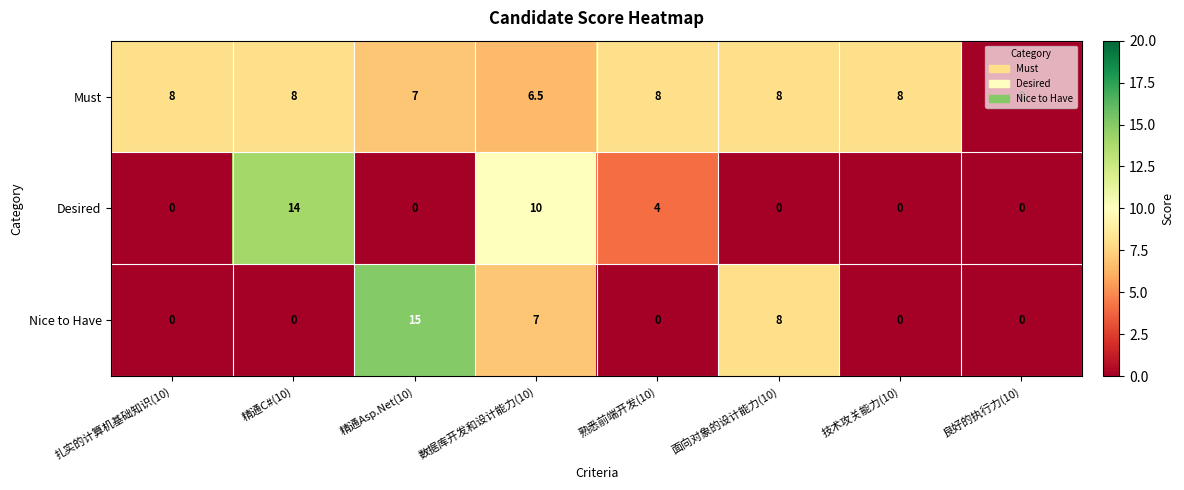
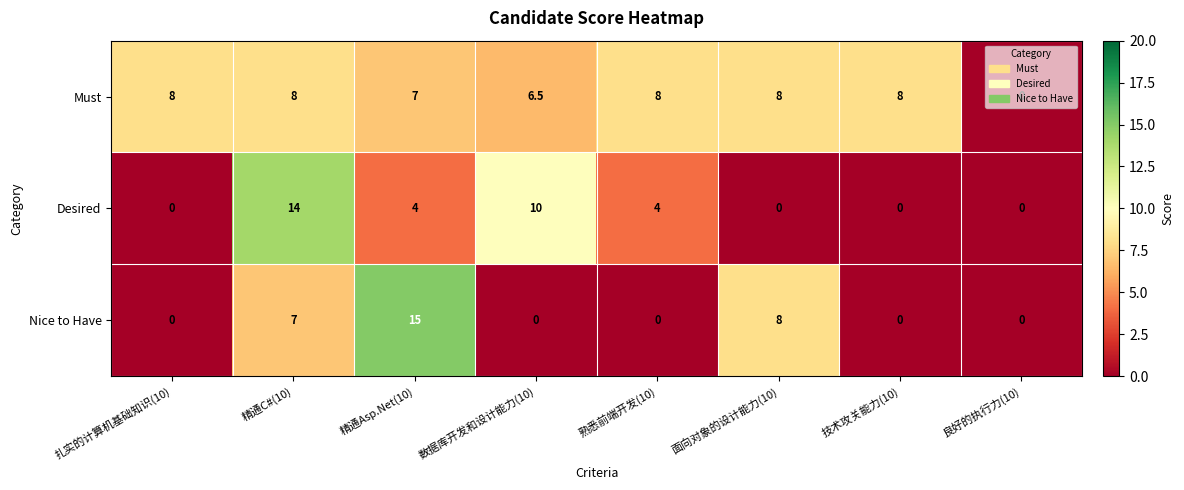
Desired, 精通Asp.Net(10): 0 -> 4
Nice to Have, 精通C#(10): 0 -> 7
Nice to Have, 数据库开发和设计能力(10): 7 -> 0
